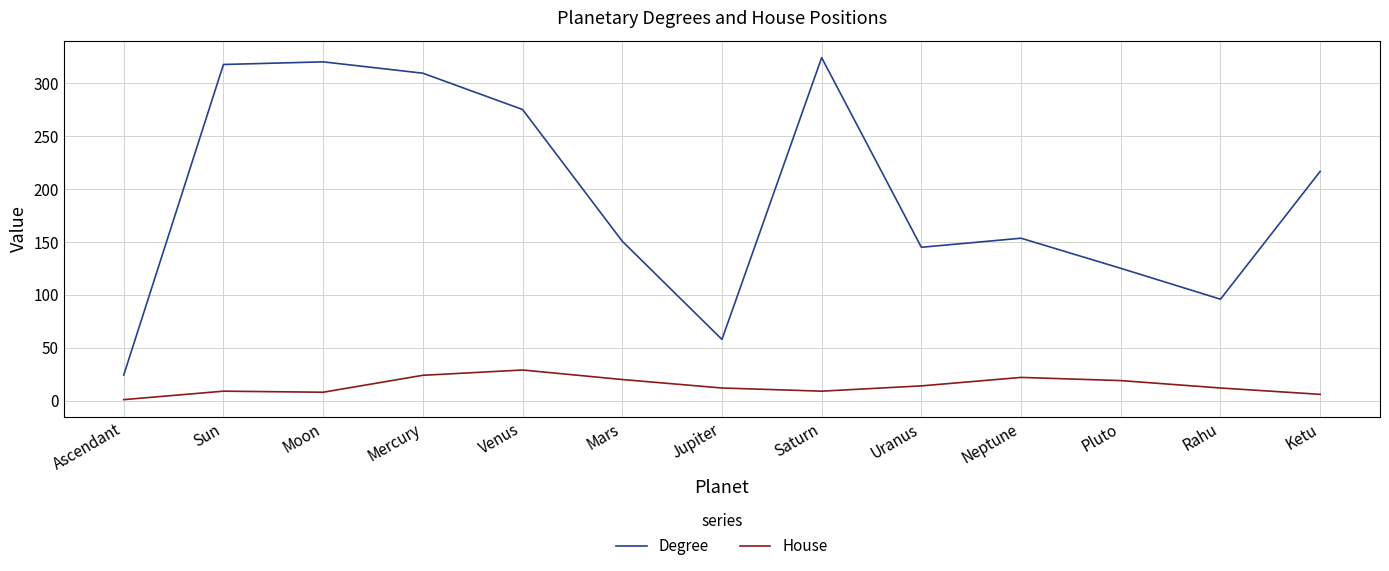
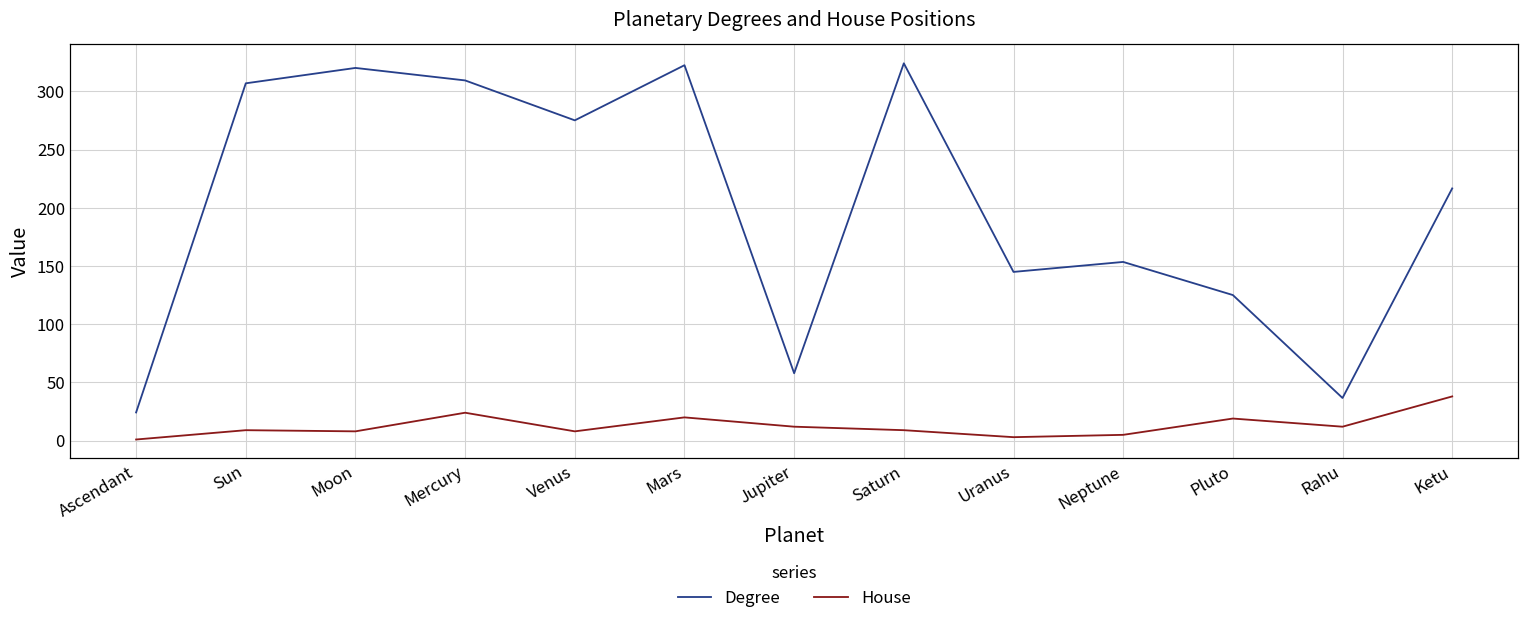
Degree, Sun: 318 -> 307
House, Venus: 29 -> 8
Degree, Mars: 151 -> 322
House, Uranus: 14 -> 3
House, Neptune: 22 -> 5
Degree, Rahu: 96 -> 37
House, Ketu: 6 -> 38
